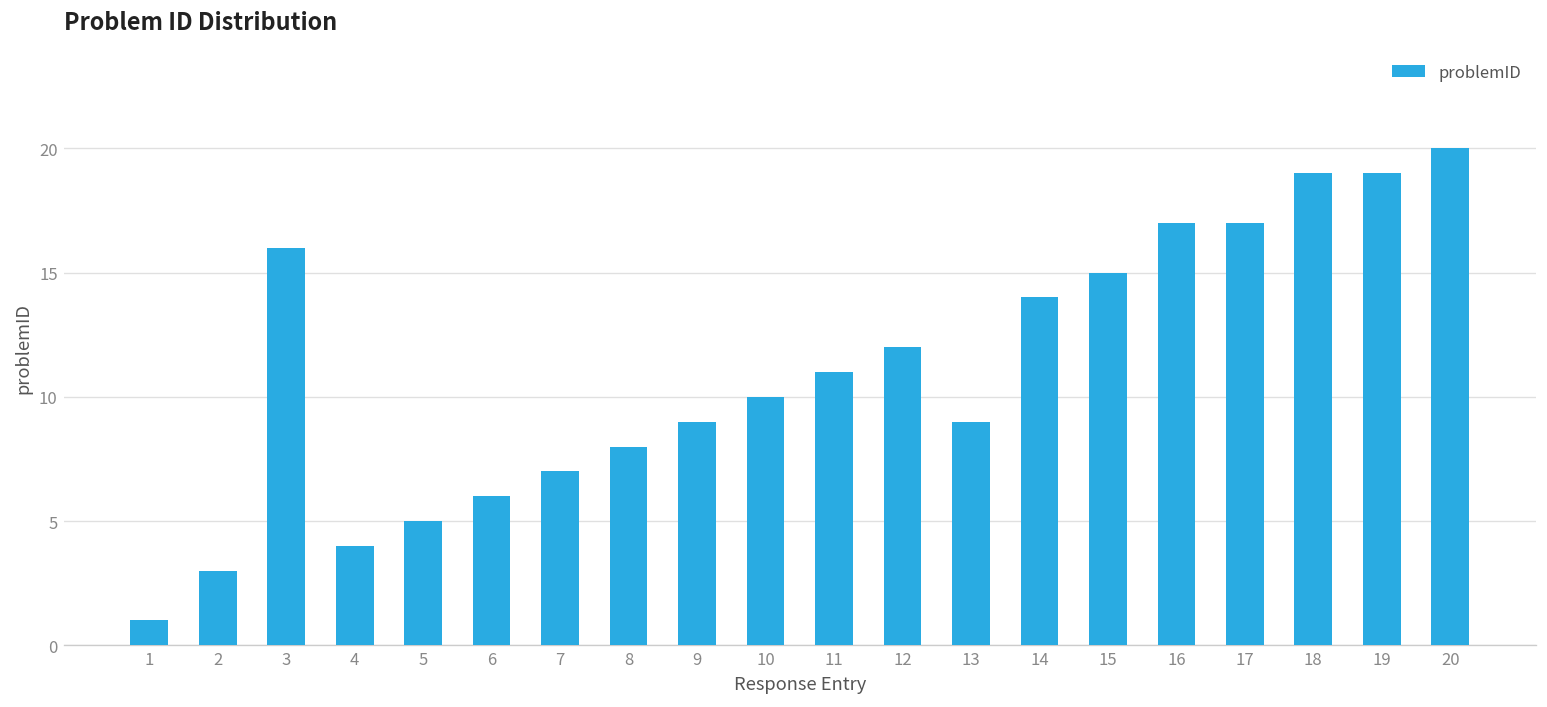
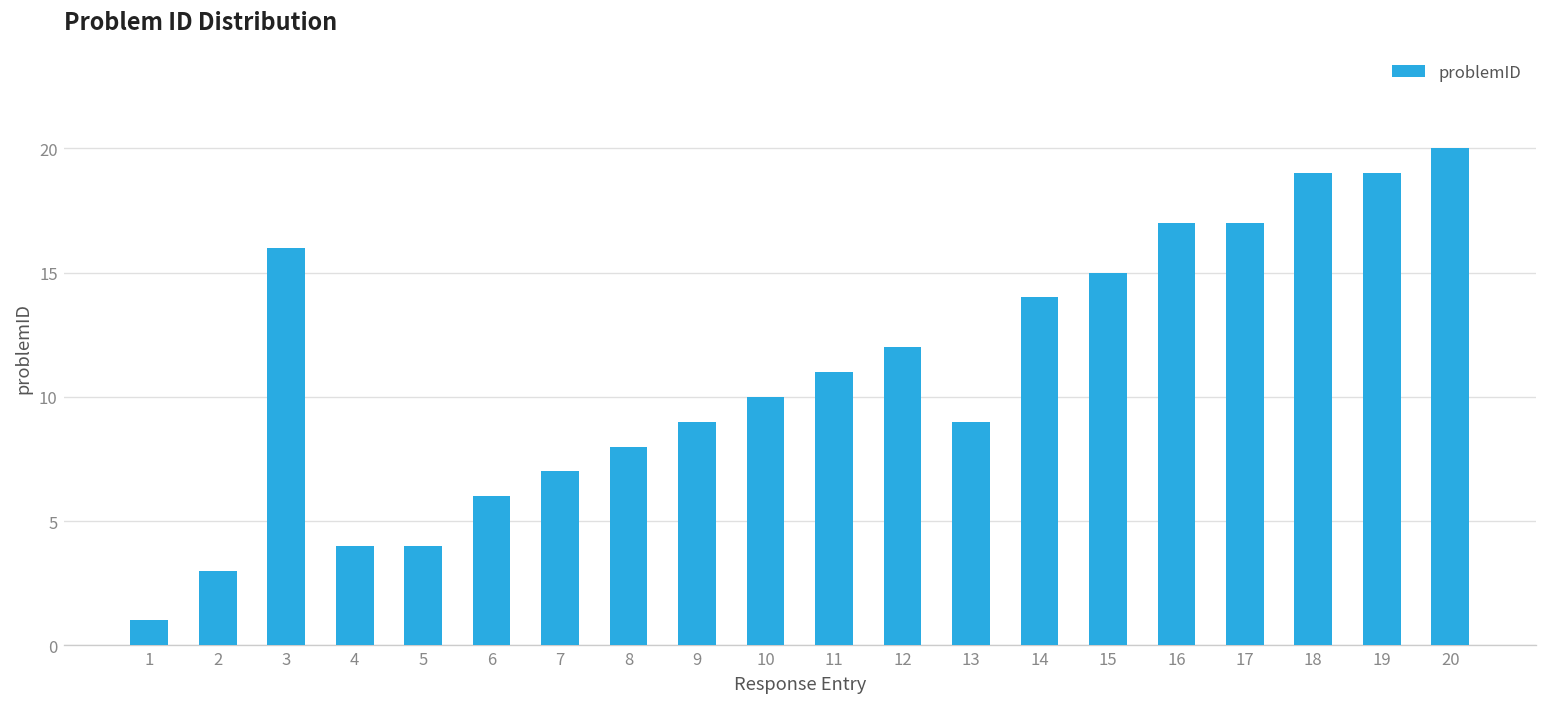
5: 5 -> 4
